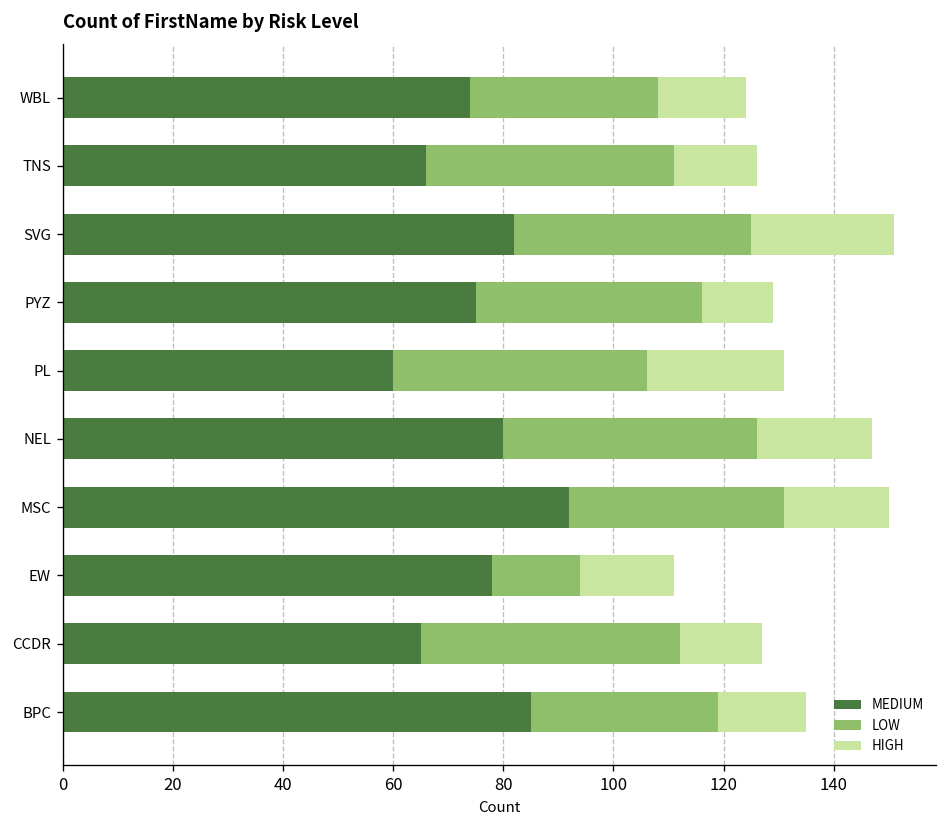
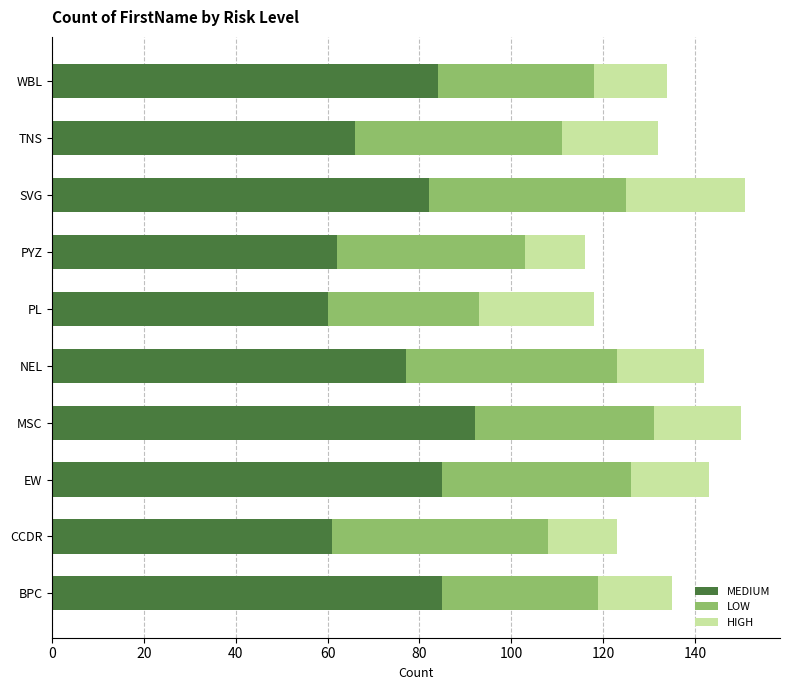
MEDIUM, WBL: 74 -> 84
HIGH, TNS: 15 -> 21
MEDIUM, PYZ: 75 -> 62
LOW, PL: 46 -> 33
MEDIUM, NEL: 80 -> 77
HIGH, NEL: 21 -> 19
MEDIUM, EW: 78 -> 85
LOW, EW: 16 -> 41
MEDIUM, CCDR: 65 -> 61
